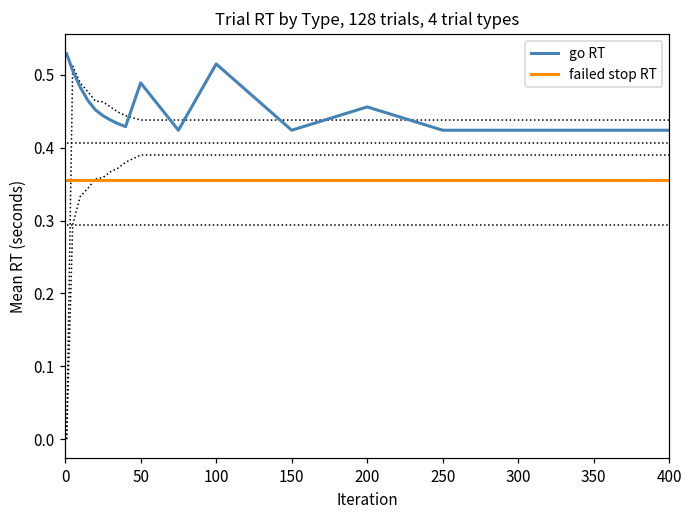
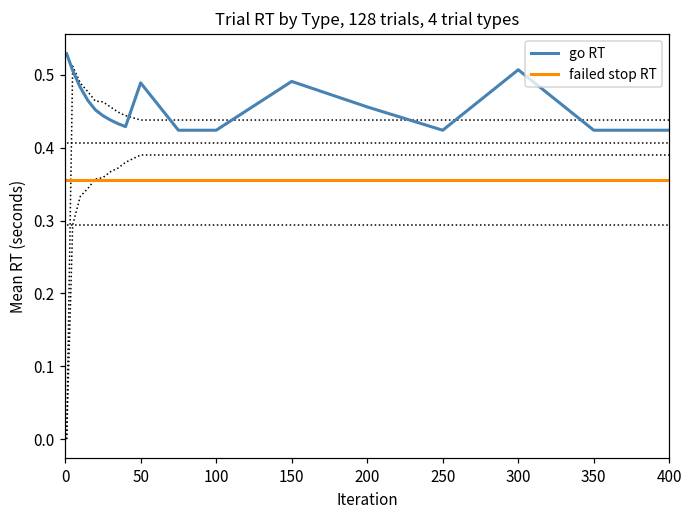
go RT, 100: 0.52 -> 0.42
go RT, 150: 0.42 -> 0.49
go RT, 300: 0.42 -> 0.51
